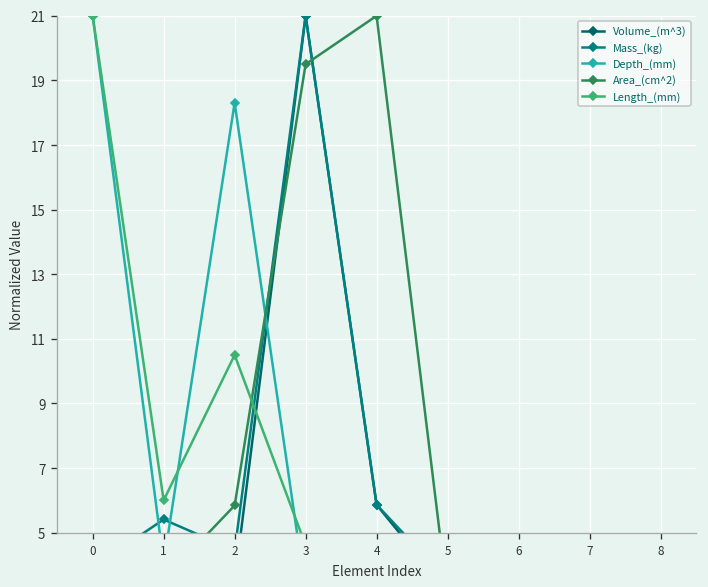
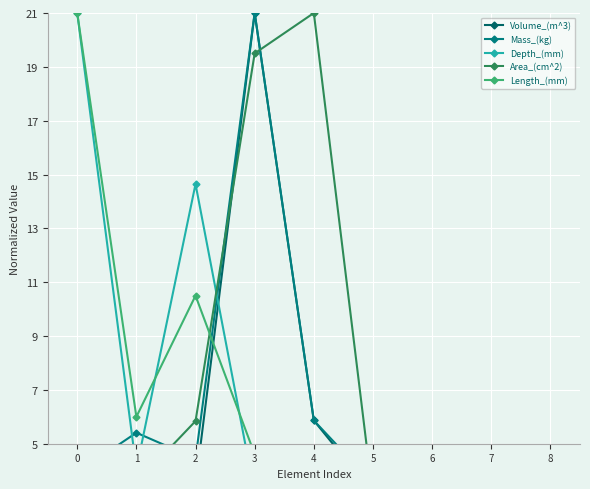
Depth_(mm), 2: 18.3 -> 14.6
